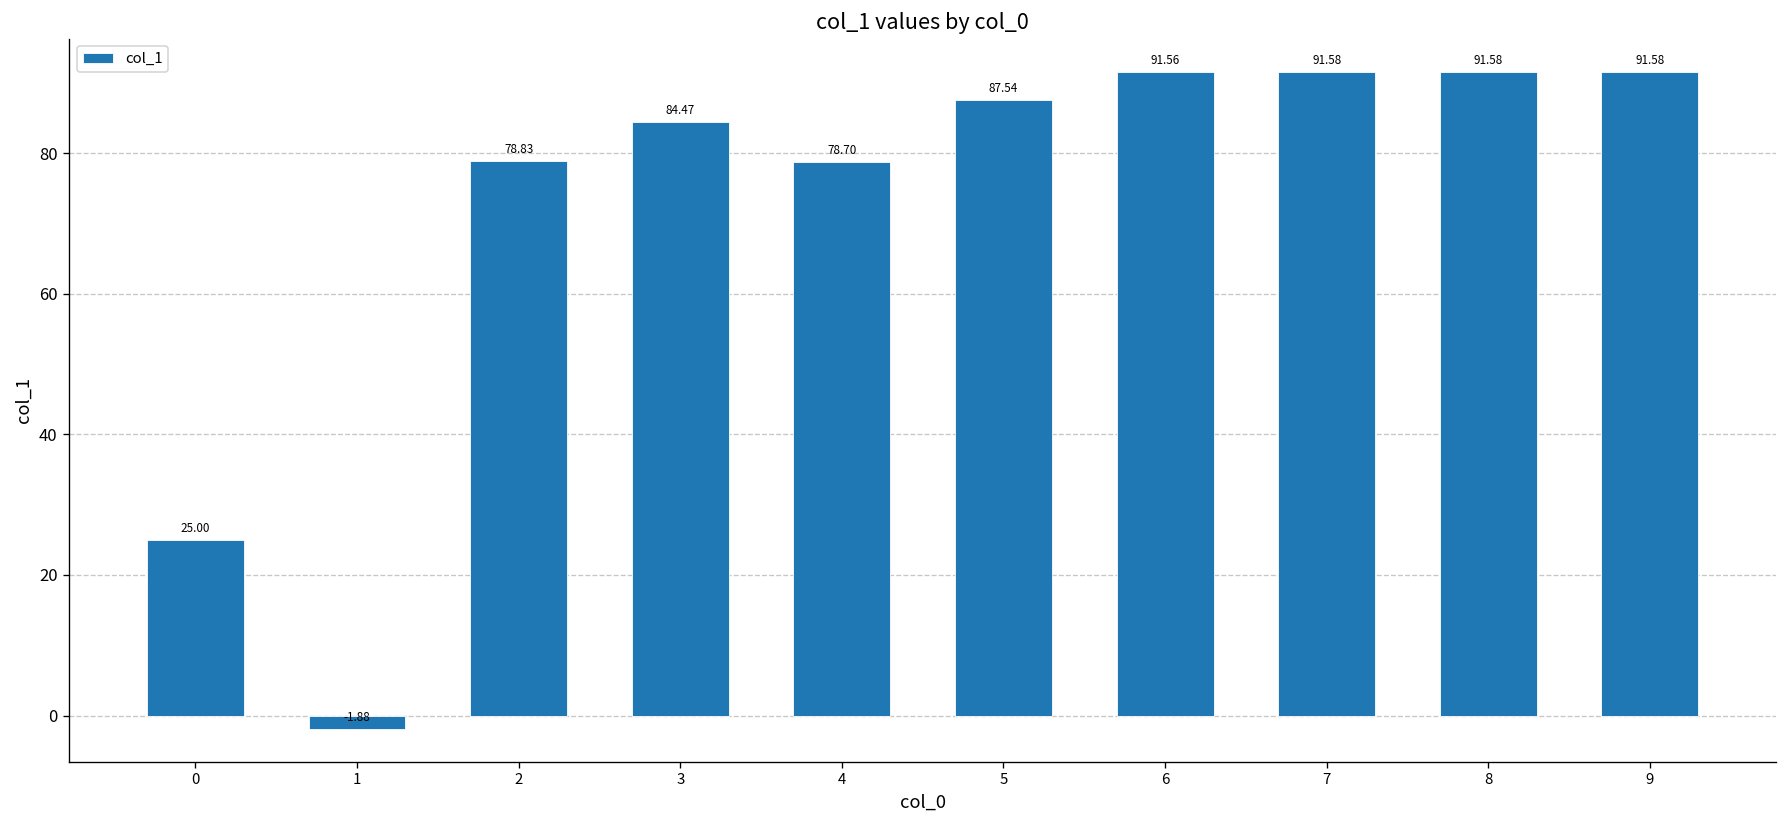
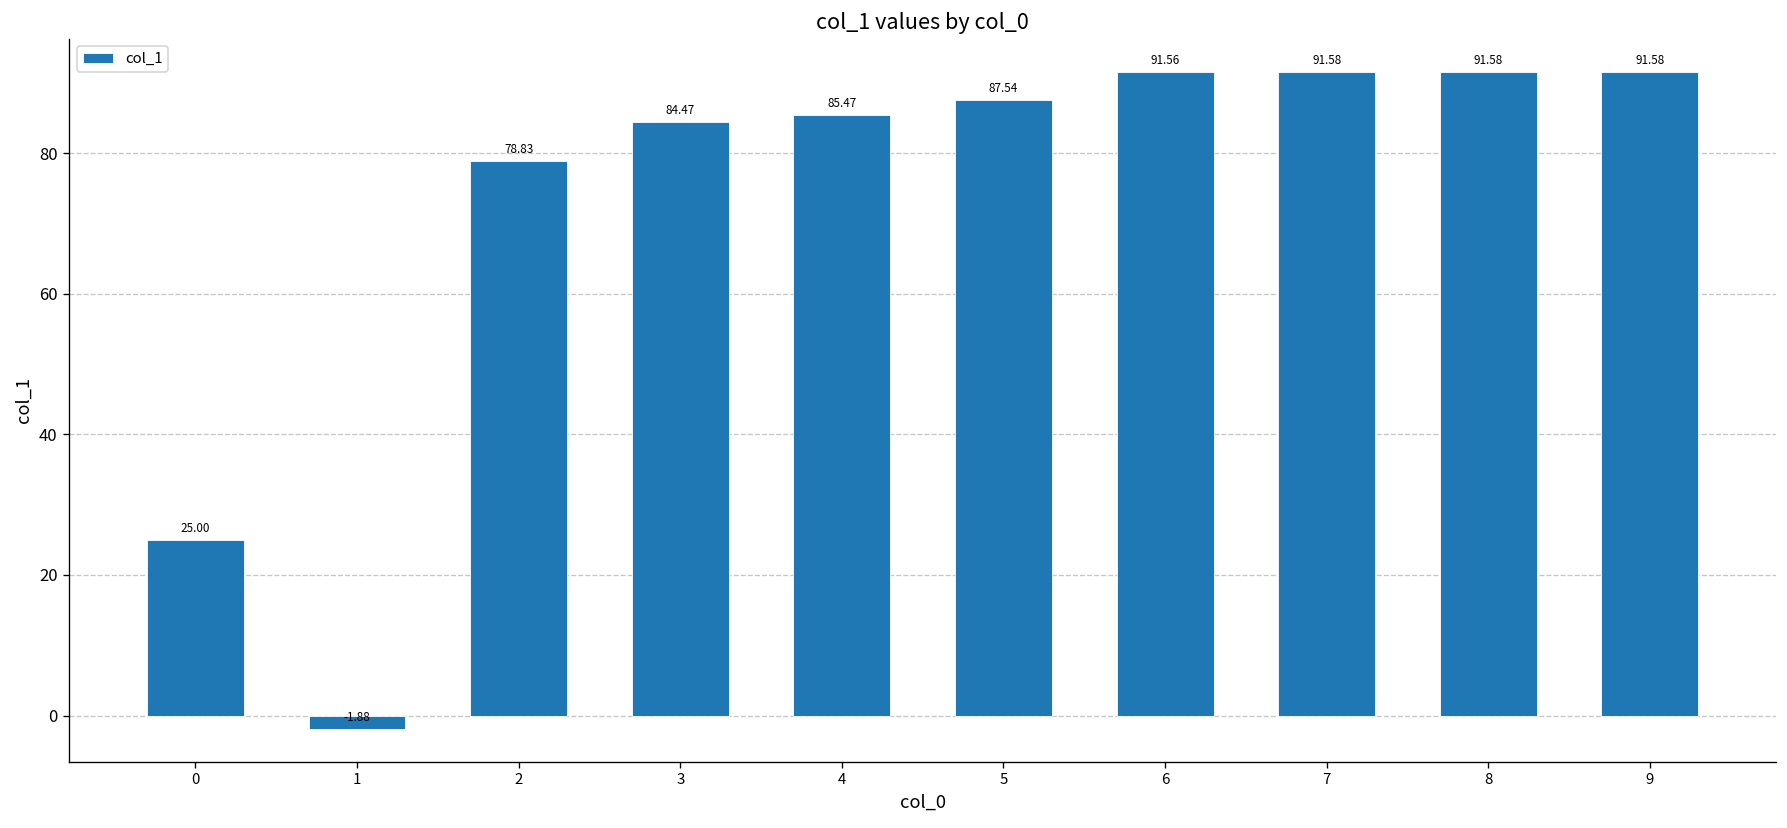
4: 78.70 -> 85.47
